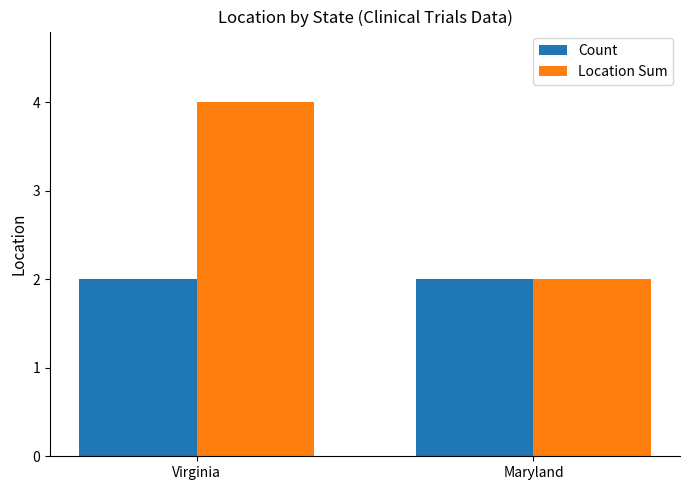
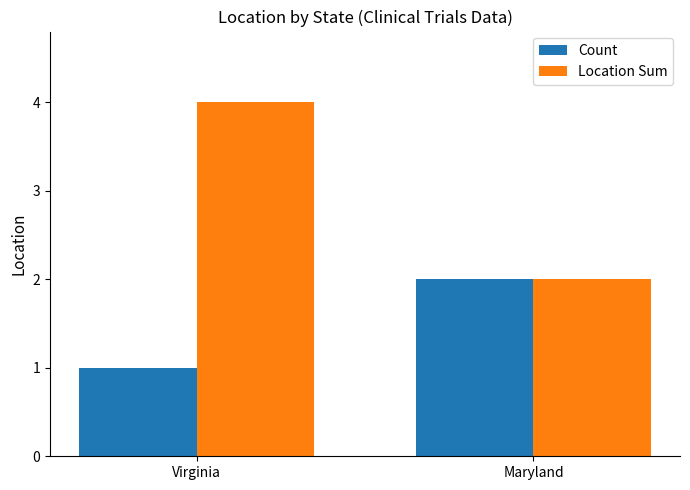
Count, Virginia: 2 -> 1
